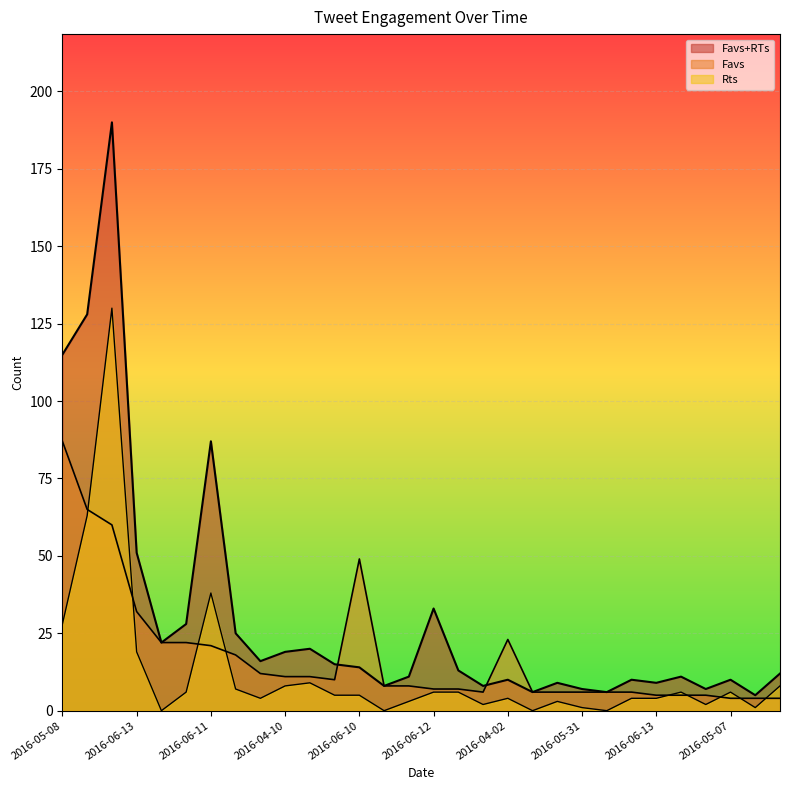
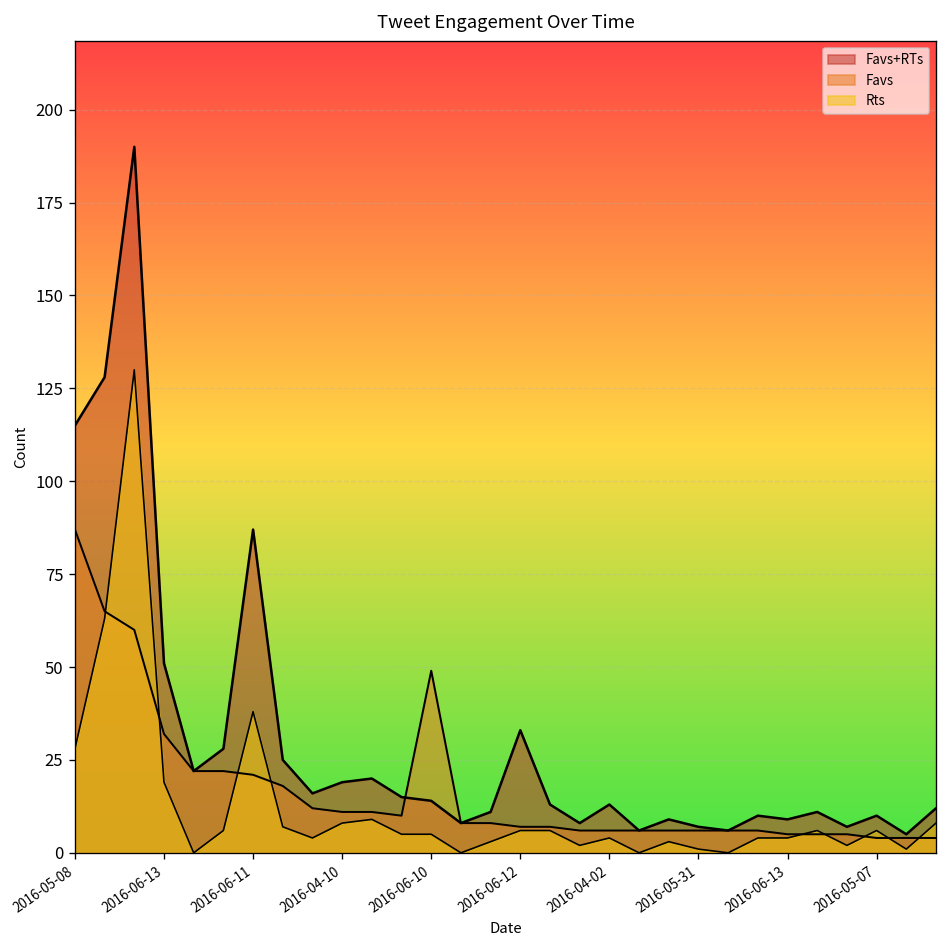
Favs+RTs, 2016-04-02: 10 -> 13
Favs, 2016-04-02: 23 -> 6
